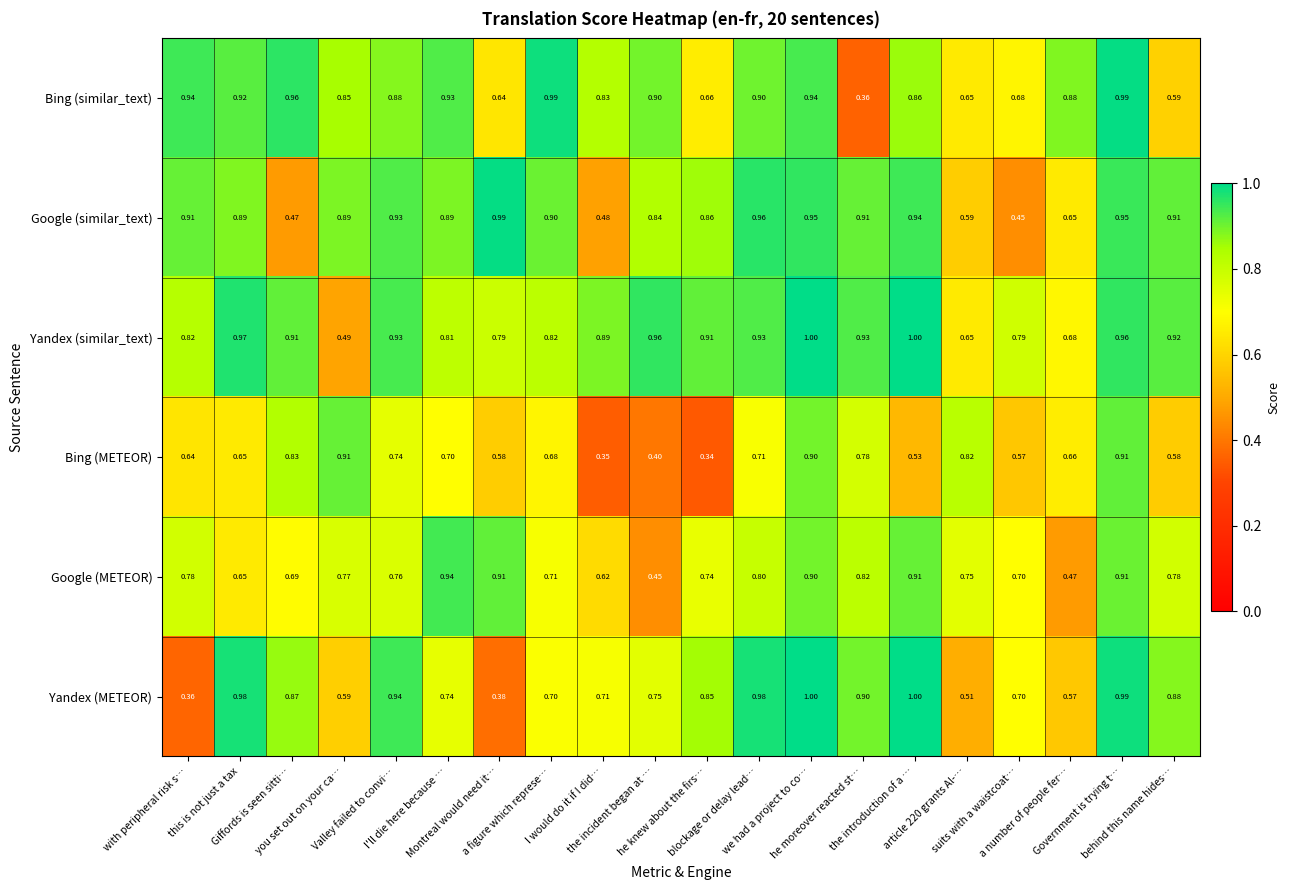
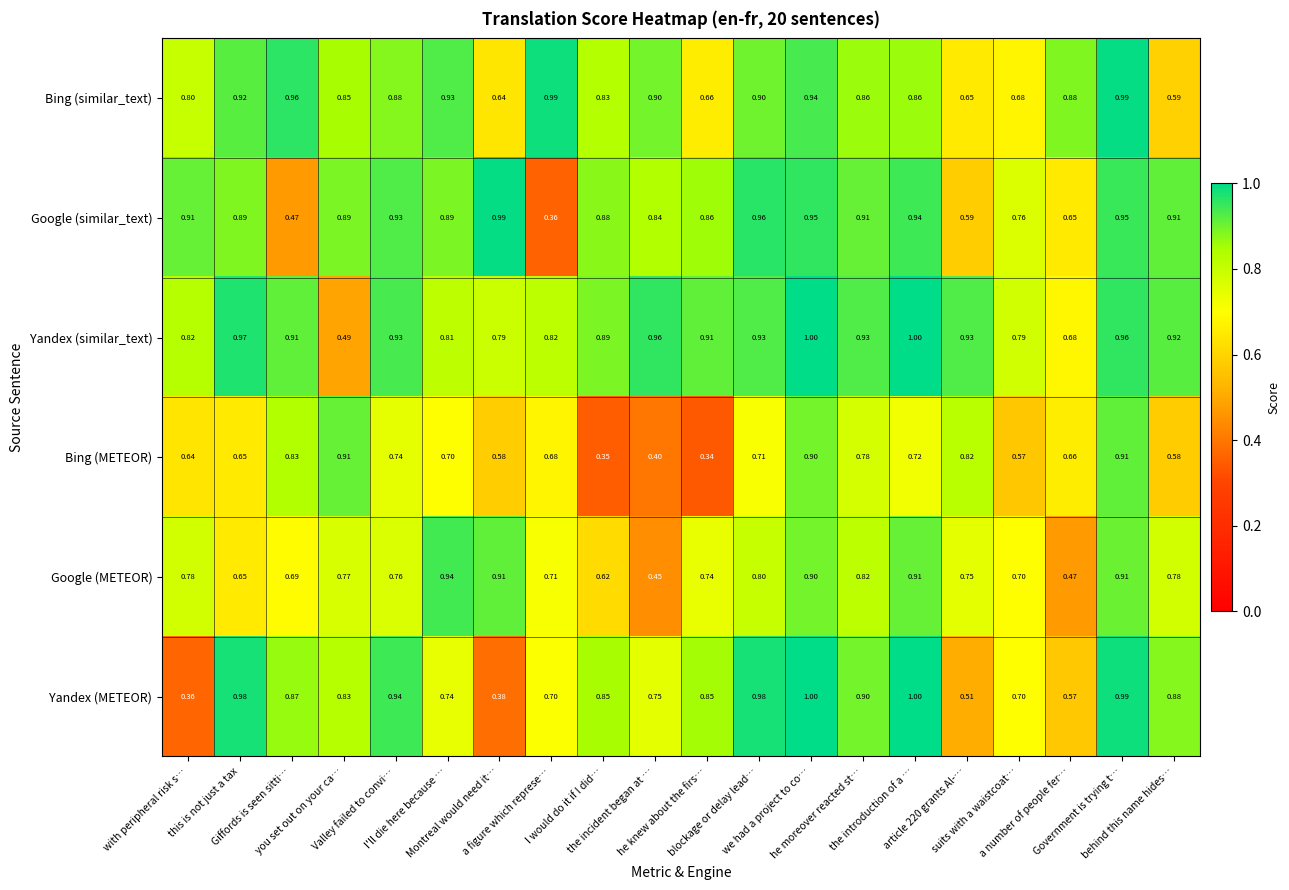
Bing (similar_text), with peripheral risk s…: 0.94 -> 0.80
Bing (similar_text), he moreover reacted st…: 0.36 -> 0.86
Google (similar_text), a figure which represe…: 0.90 -> 0.36
Google (similar_text), I would do it if I did…: 0.48 -> 0.88
Google (similar_text), suits with a waistcoat…: 0.45 -> 0.76
Yandex (similar_text), article 220 grants Al-…: 0.65 -> 0.93
Bing (METEOR), the introduction of a …: 0.53 -> 0.72
Yandex (METEOR), you set out on your ca…: 0.59 -> 0.83
Yandex (METEOR), I would do it if I did…: 0.71 -> 0.85
